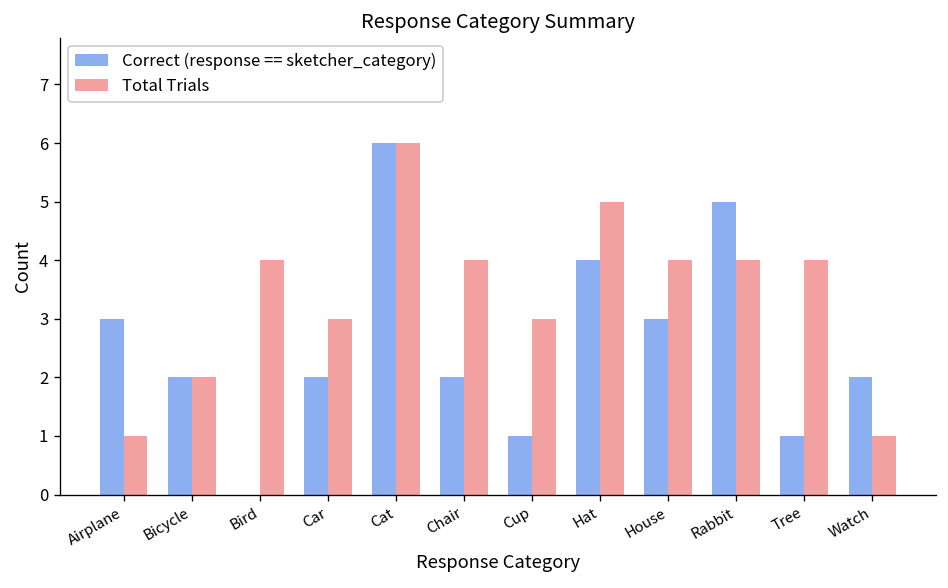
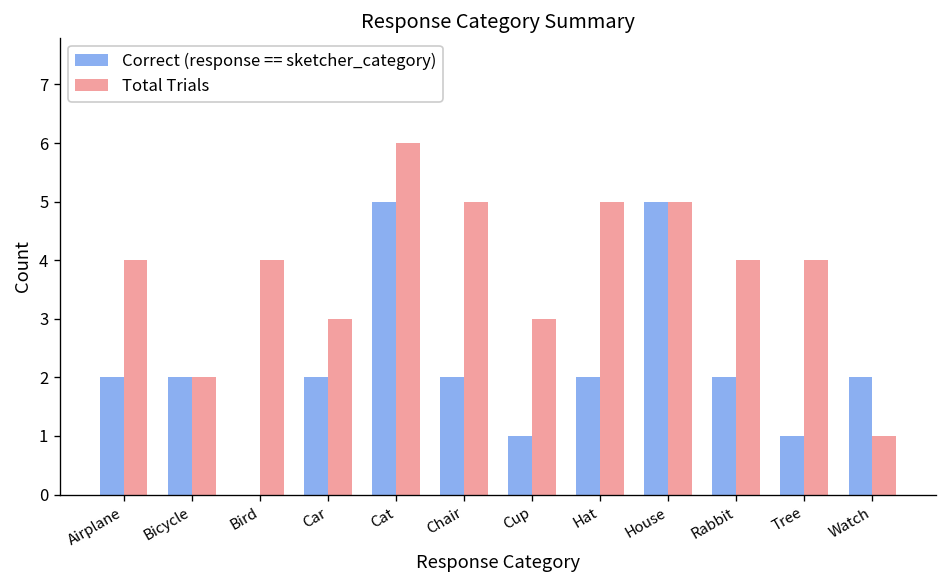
Correct (response == sketcher_category), Airplane: 3 -> 2
Total Trials, Airplane: 1 -> 4
Correct (response == sketcher_category), Cat: 6 -> 5
Total Trials, Chair: 4 -> 5
Correct (response == sketcher_category), Hat: 4 -> 2
Correct (response == sketcher_category), House: 3 -> 5
Total Trials, House: 4 -> 5
Correct (response == sketcher_category), Rabbit: 5 -> 2
